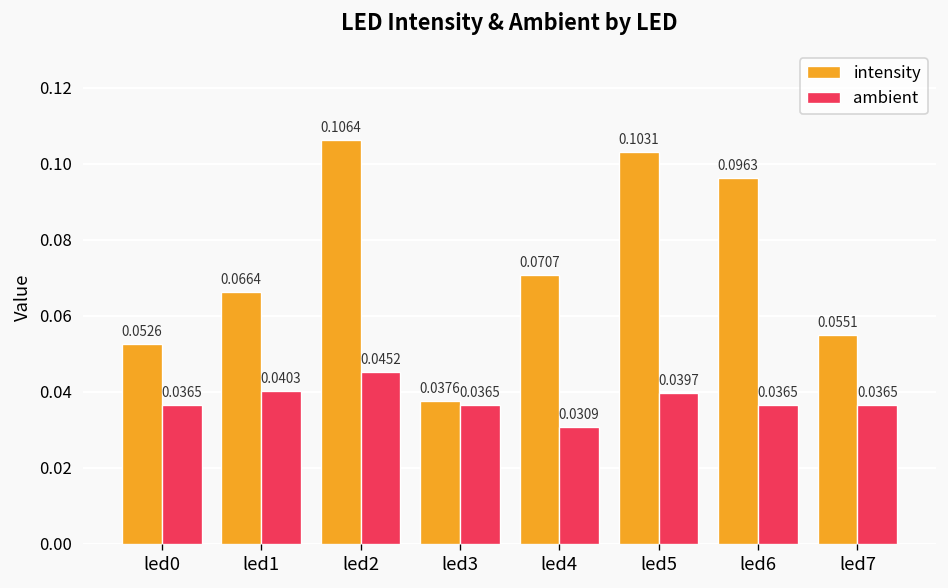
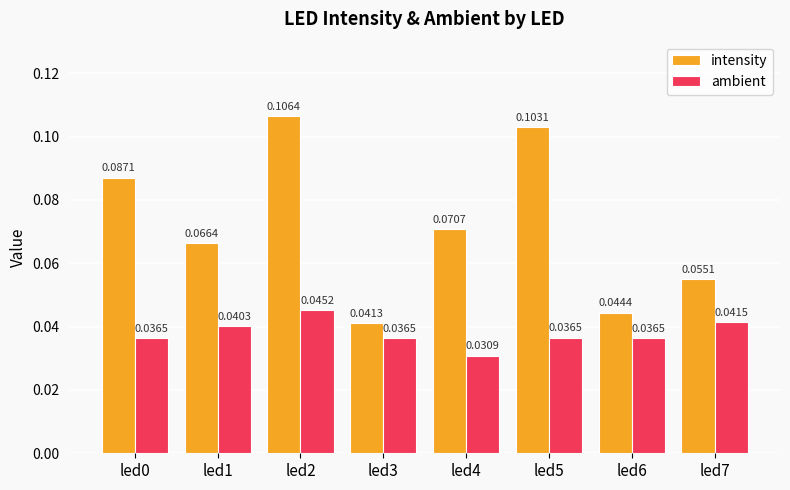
intensity, led0: 0.0526 -> 0.0871
intensity, led3: 0.0376 -> 0.0413
ambient, led5: 0.0397 -> 0.0365
intensity, led6: 0.0963 -> 0.0444
ambient, led7: 0.0365 -> 0.0415
